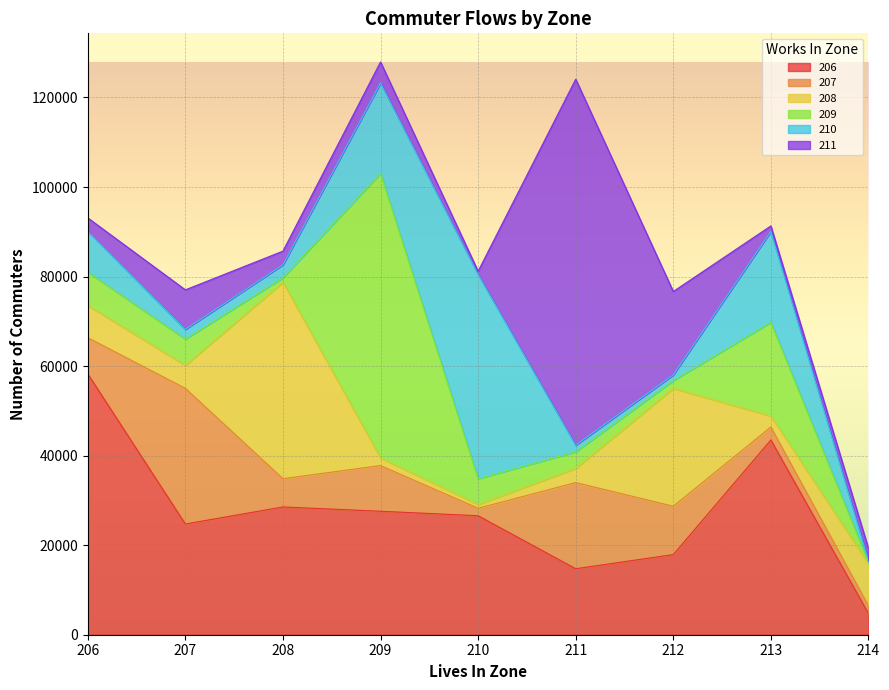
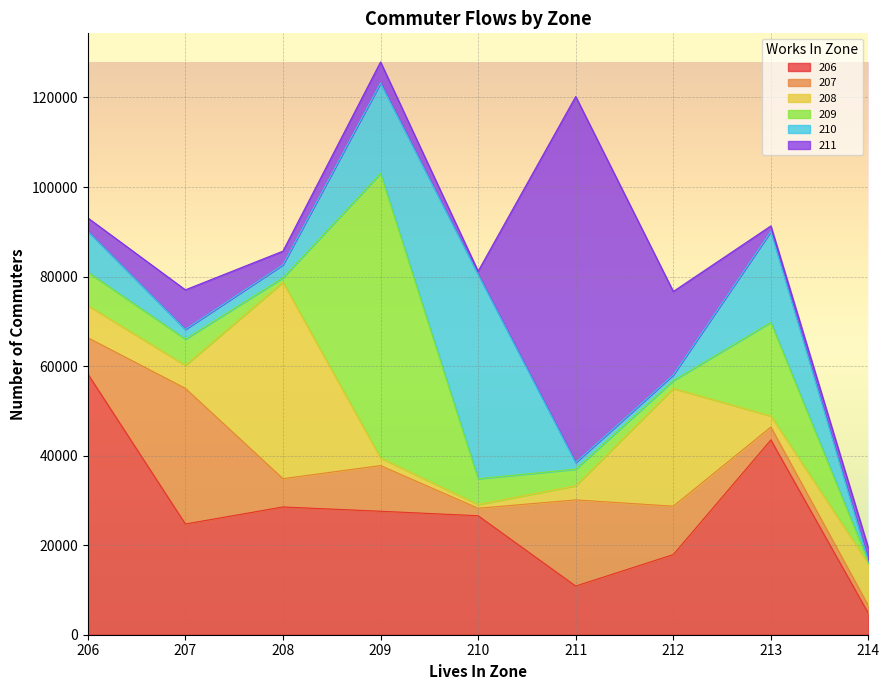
206, 211: 15000 -> 11000
